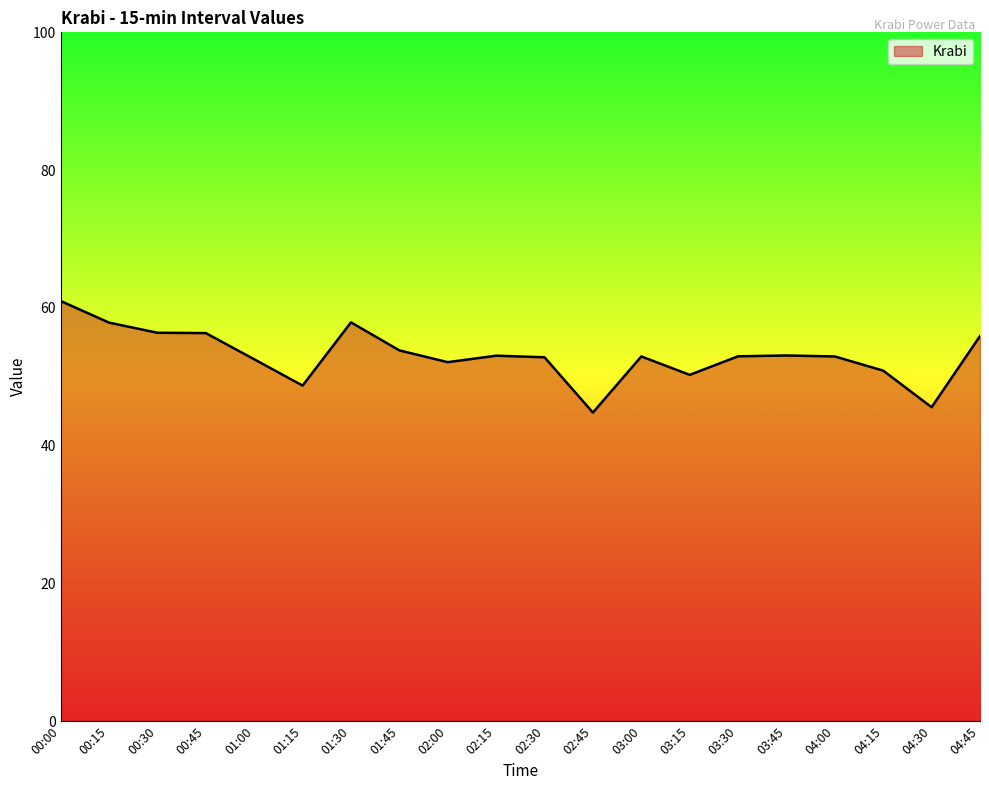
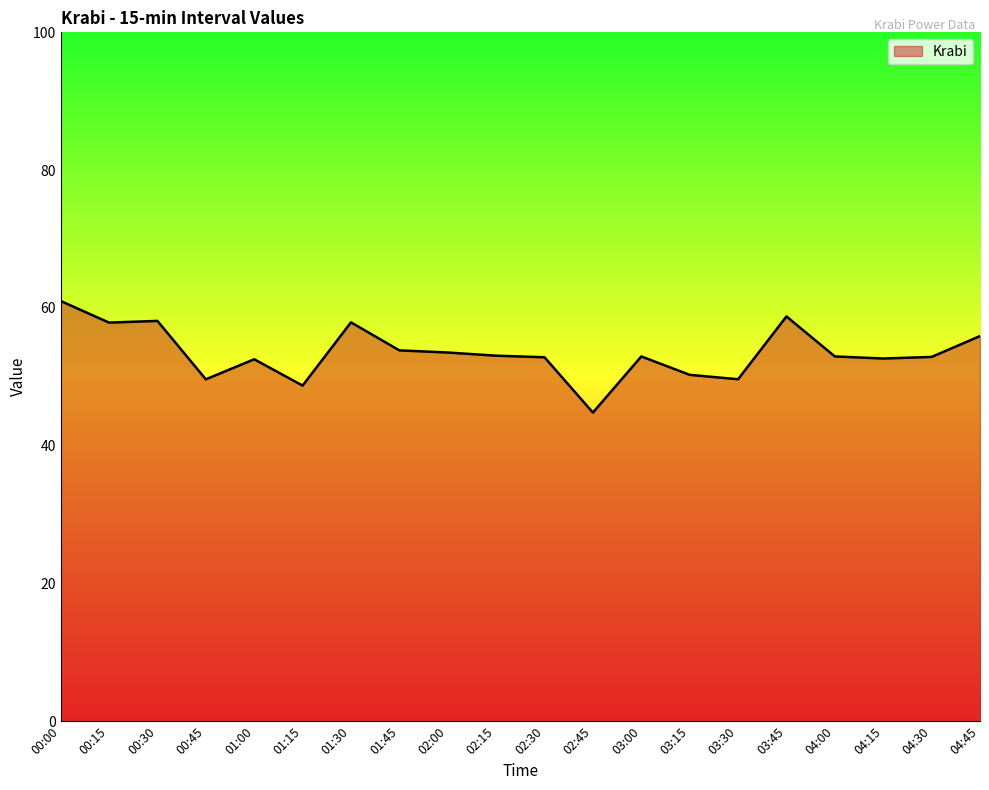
00:30: 56 -> 58
00:45: 56 -> 50
02:00: 52 -> 54
03:30: 53 -> 50
03:45: 53 -> 59
04:15: 51 -> 53
04:30: 46 -> 53
